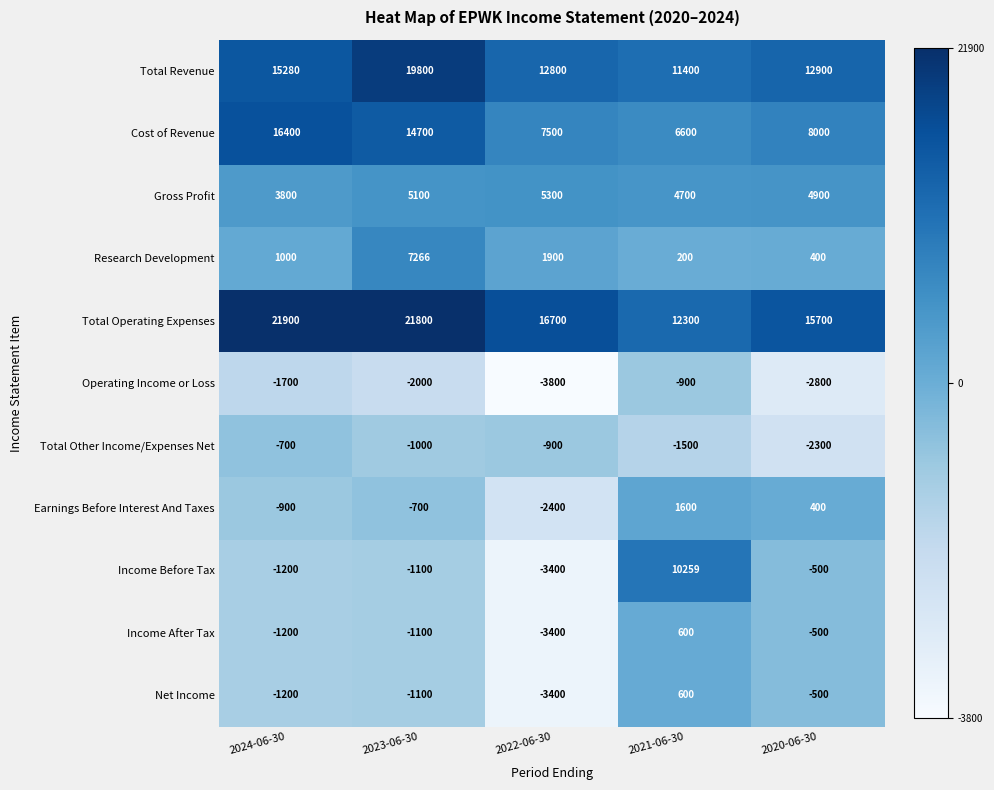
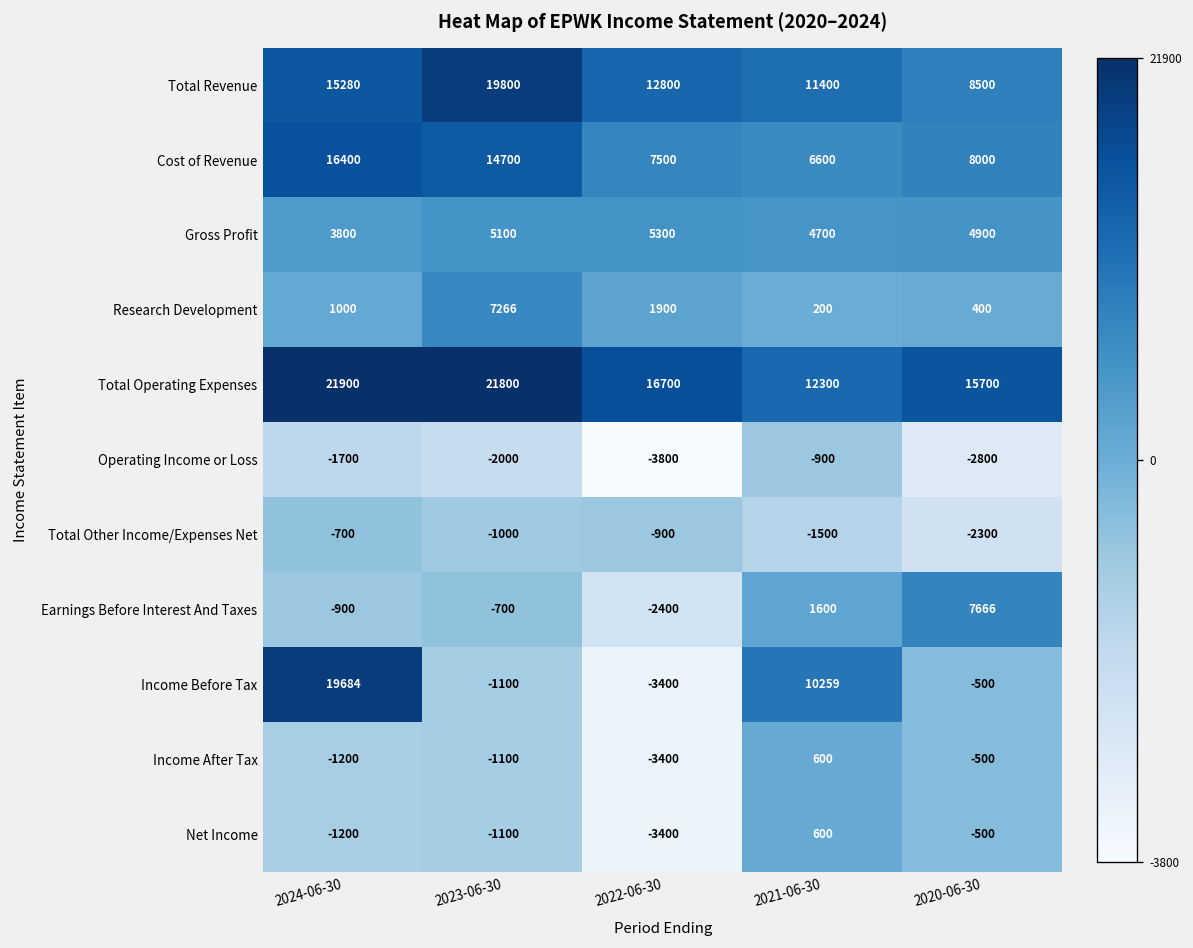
Total Revenue, 2020-06-30: 12900 -> 8500
Earnings Before Interest And Taxes, 2020-06-30: 400 -> 7666
Income Before Tax, 2024-06-30: -1200 -> 19684
